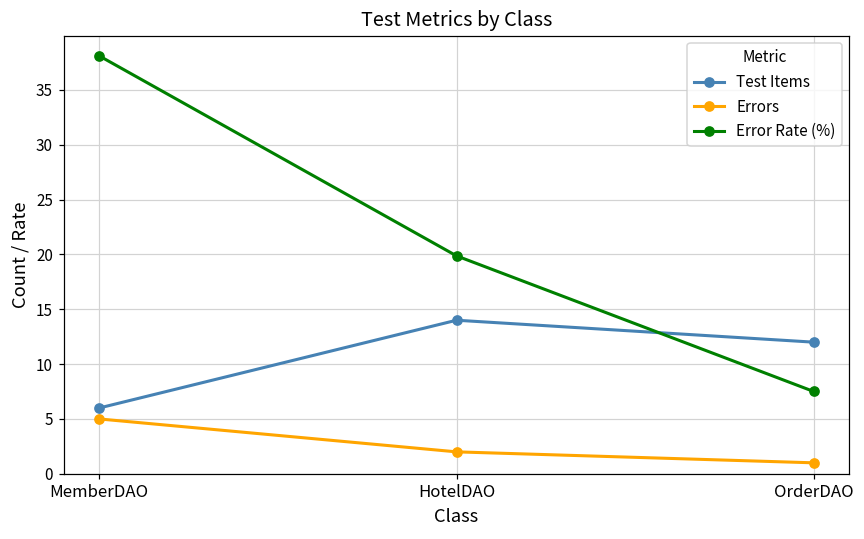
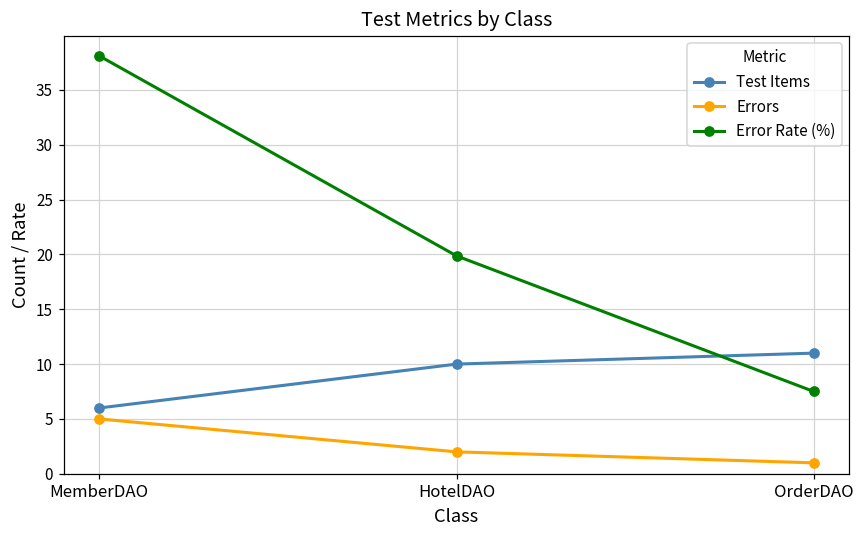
Test Items, HotelDAO: 14 -> 10
Test Items, OrderDAO: 12 -> 11
